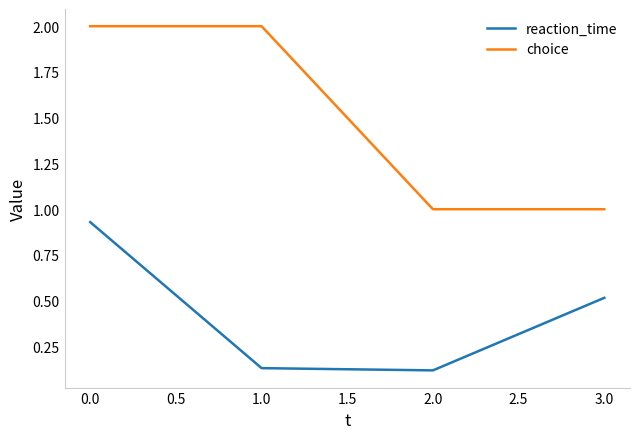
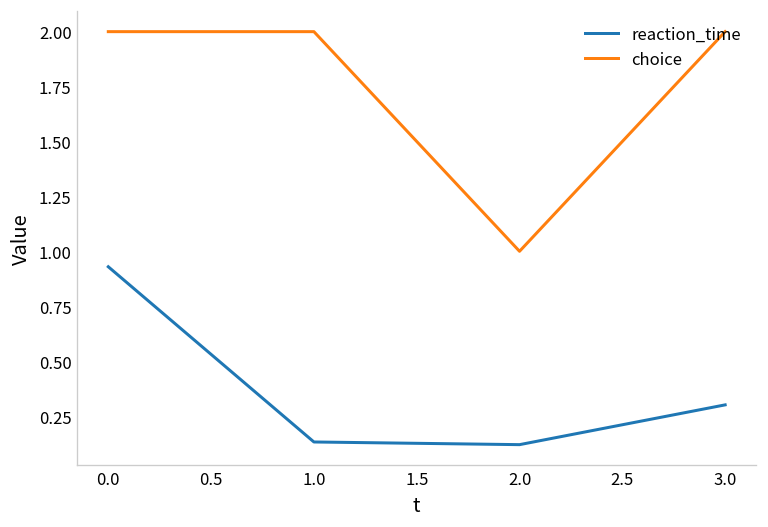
reaction_time, 3.0: 0.52 -> 0.30
choice, 3.0: 1 -> 2
